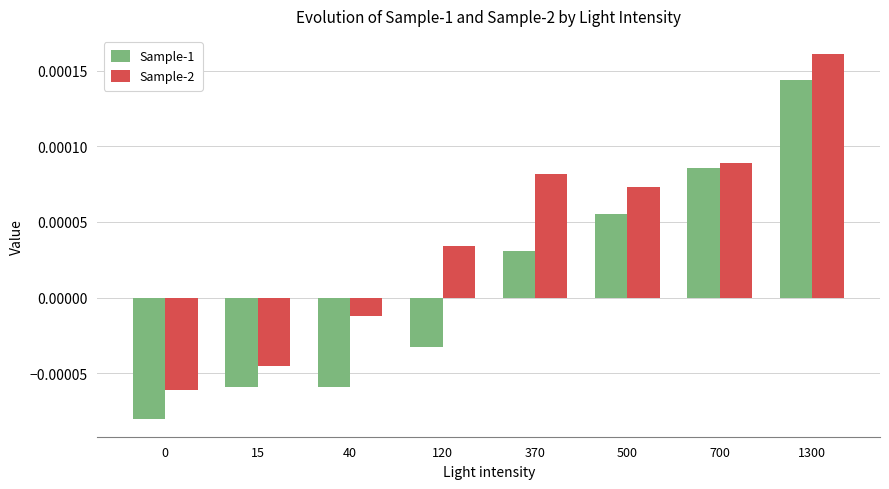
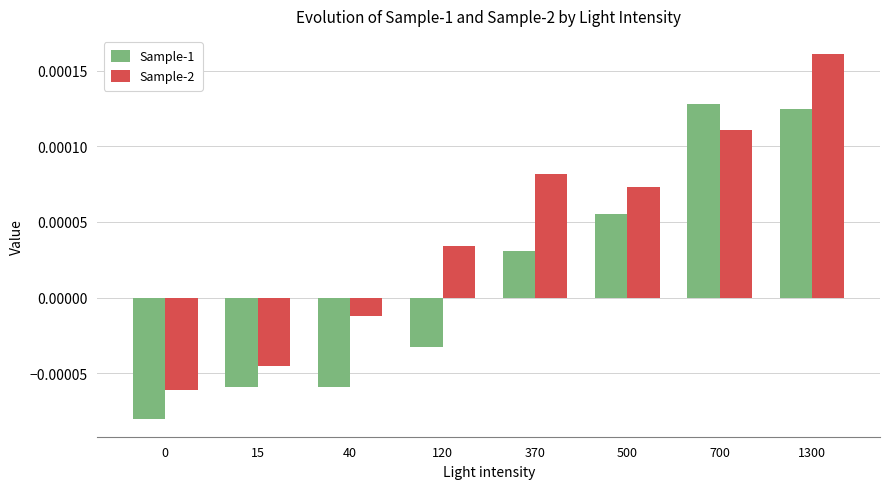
Sample-1, 700: 0.000086 -> 0.000128
Sample-2, 700: 0.000089 -> 0.000111
Sample-1, 1300: 0.000144 -> 0.000125
